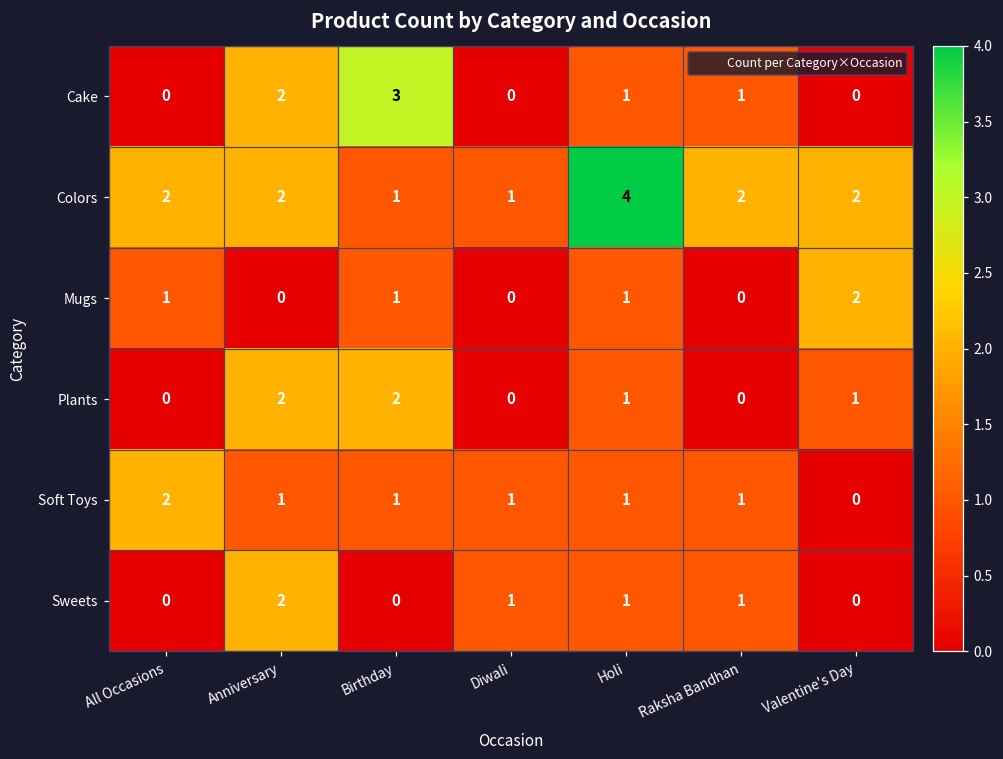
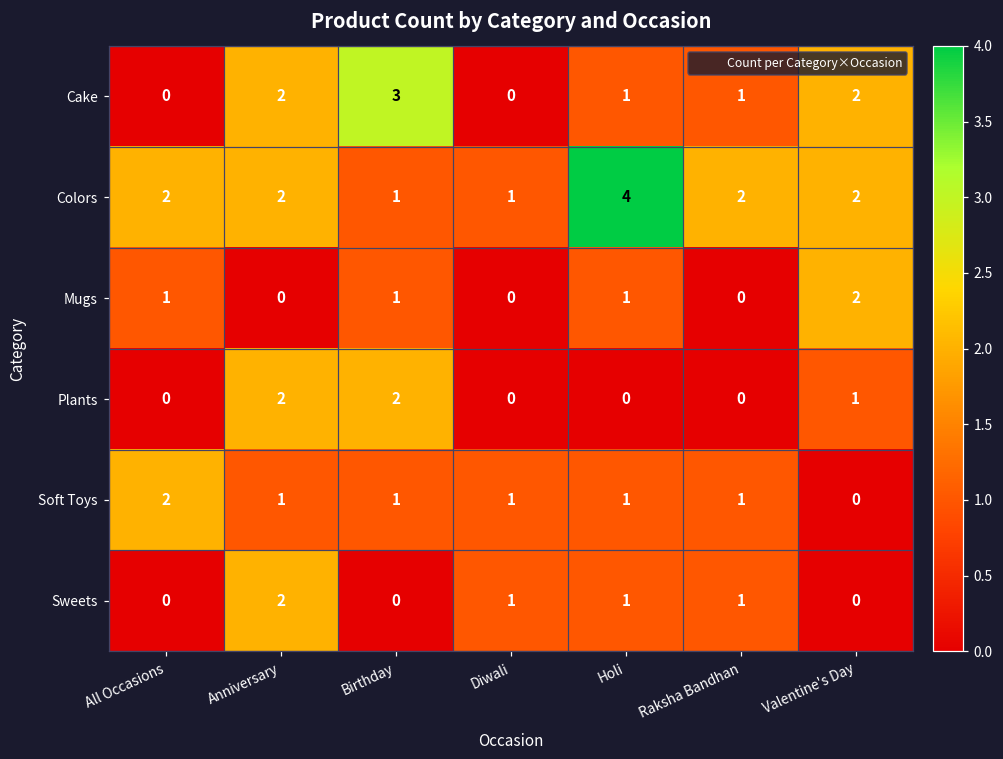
Cake, Valentine's Day: 0 -> 2
Plants, Holi: 1 -> 0
